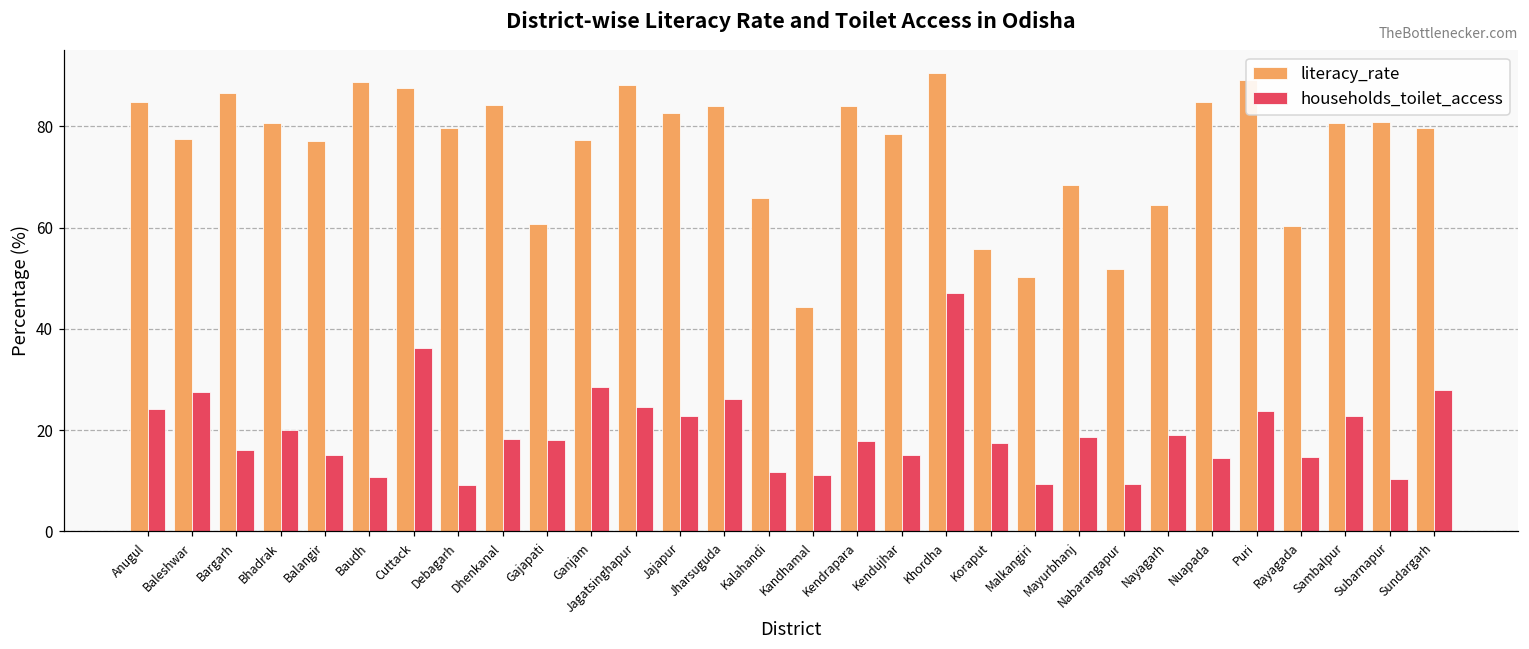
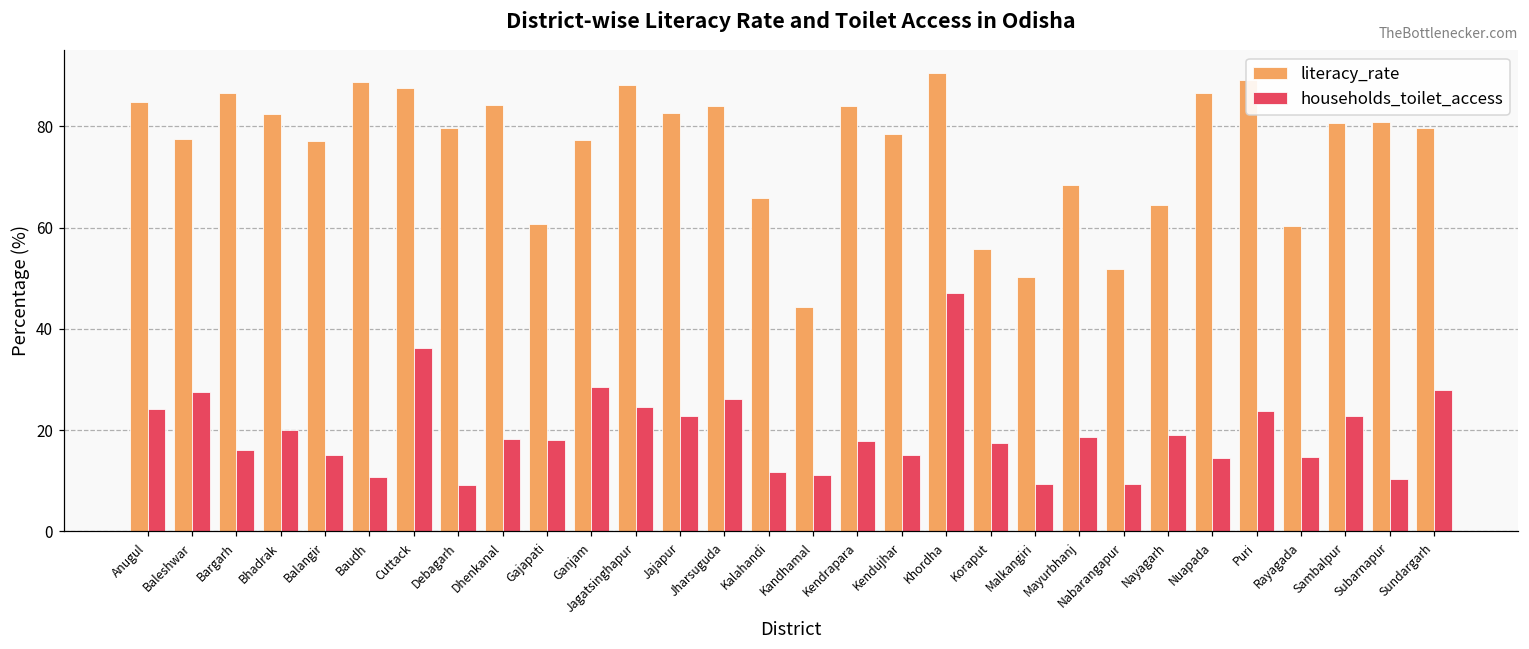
literacy_rate, Bhadrak: 81 -> 83
literacy_rate, Nuapada: 85 -> 87
